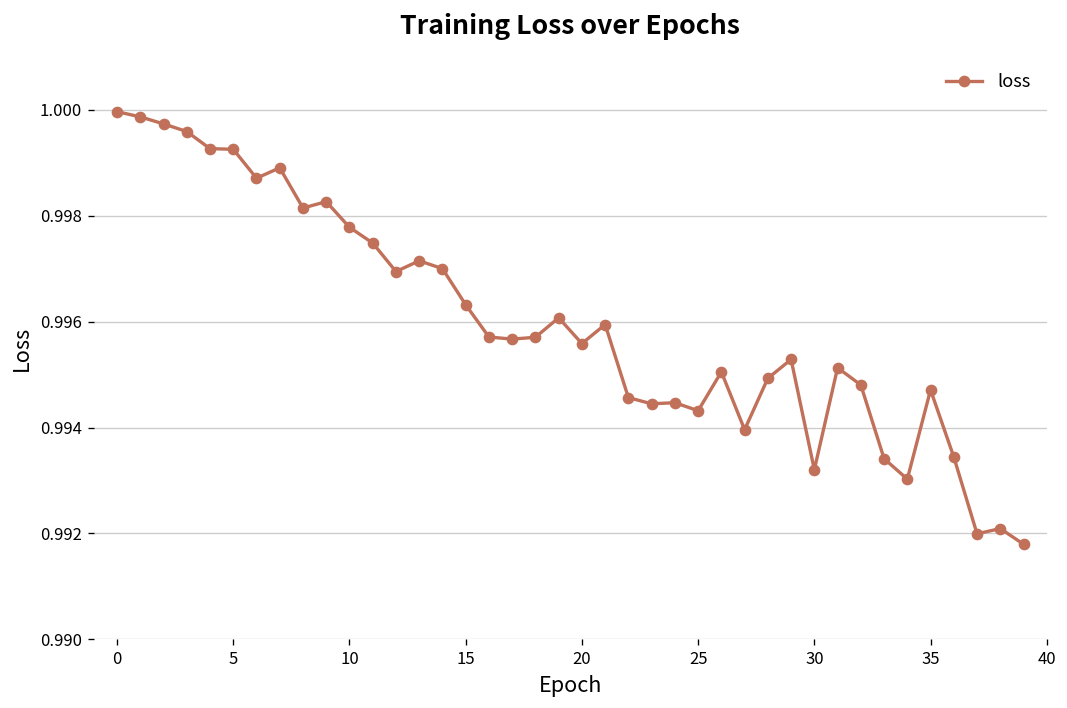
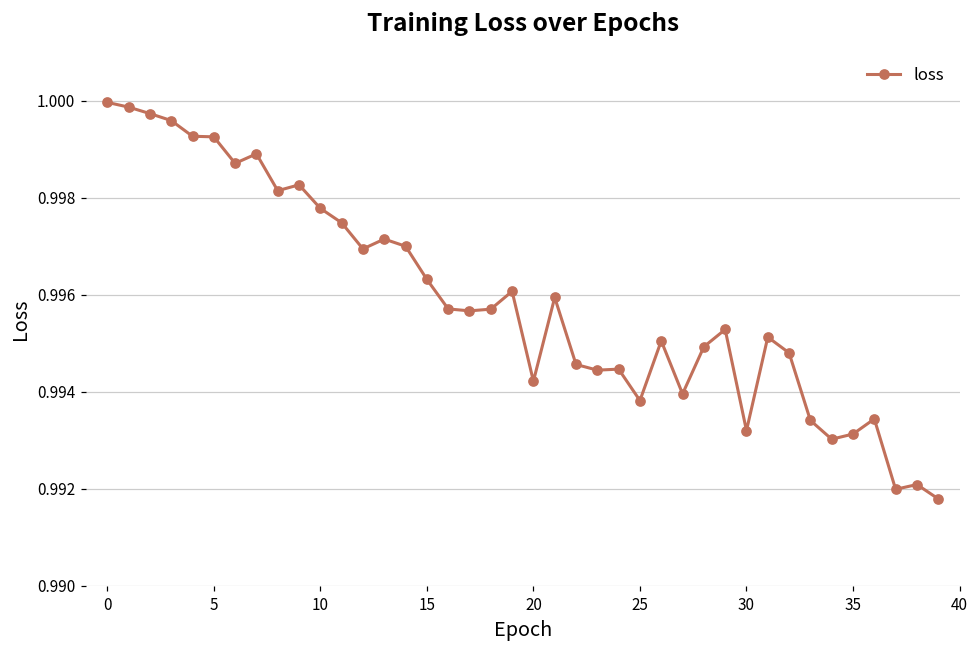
20: 0.9956 -> 0.9942
25: 0.9943 -> 0.9938
35: 0.9947 -> 0.9931
